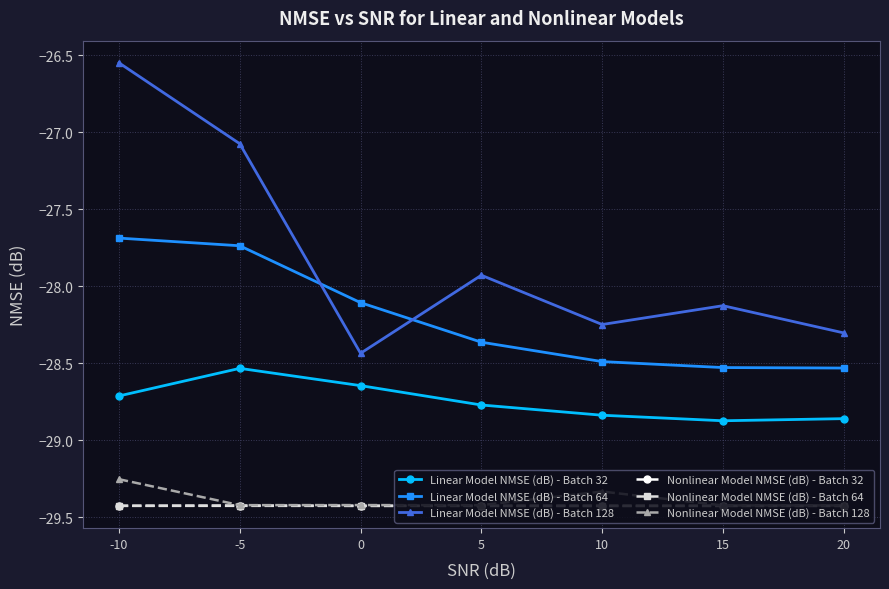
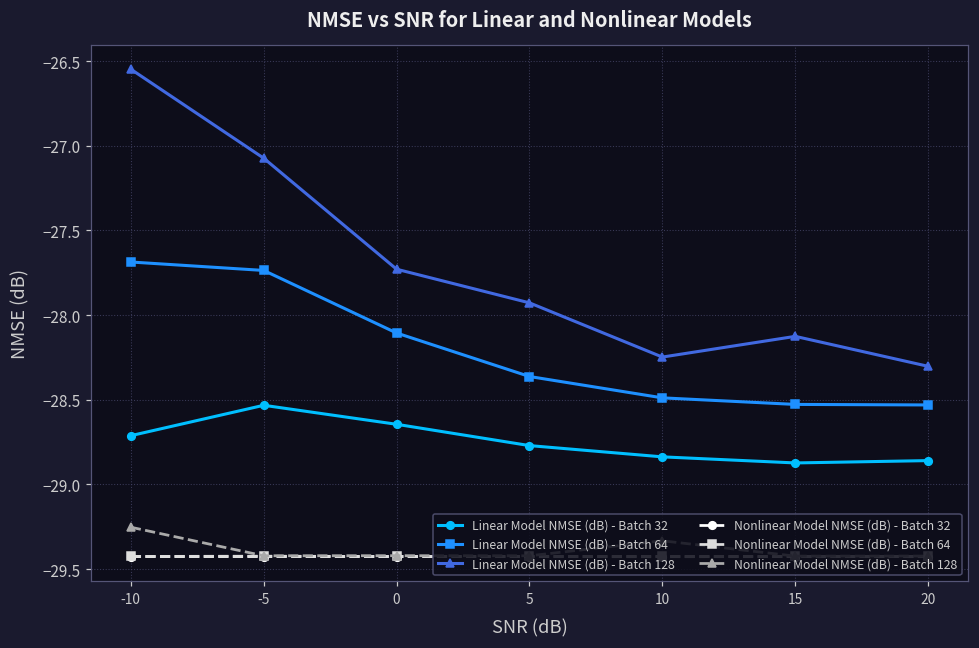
Linear Model NMSE (dB) - Batch 128, 0: -28.43 -> -27.73
